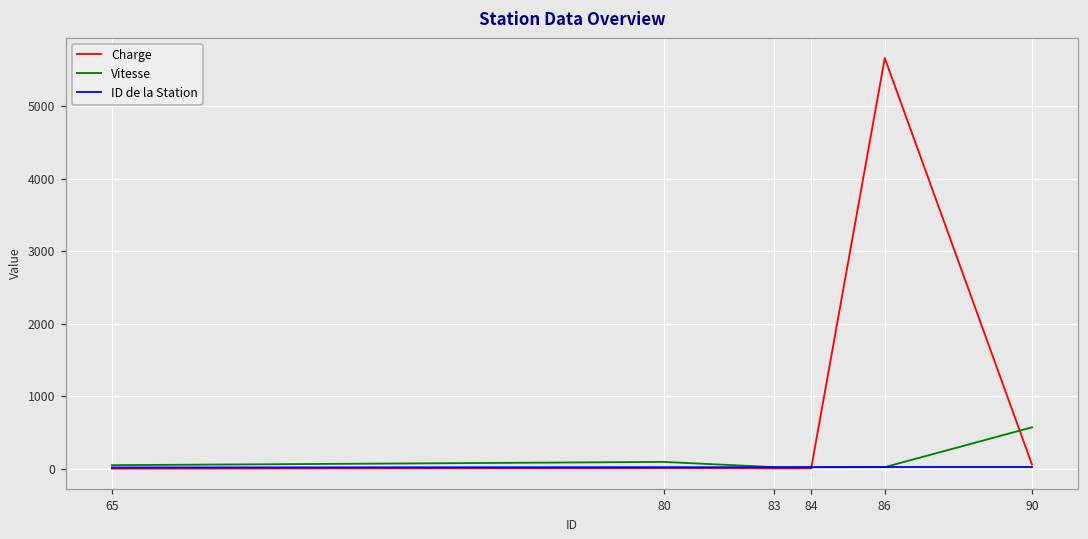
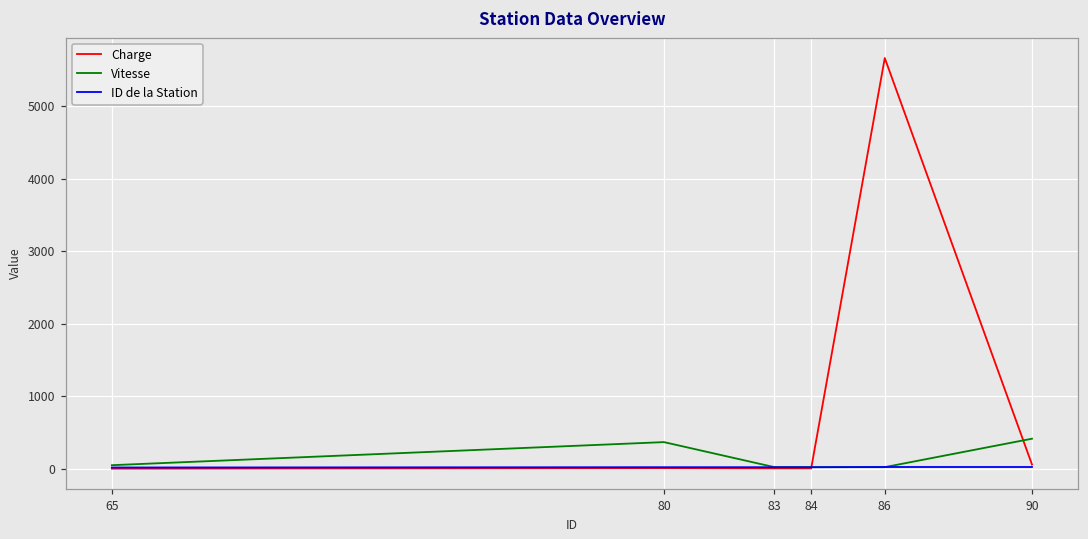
Vitesse, 80: 100 -> 400
Vitesse, 90: 600 -> 400
